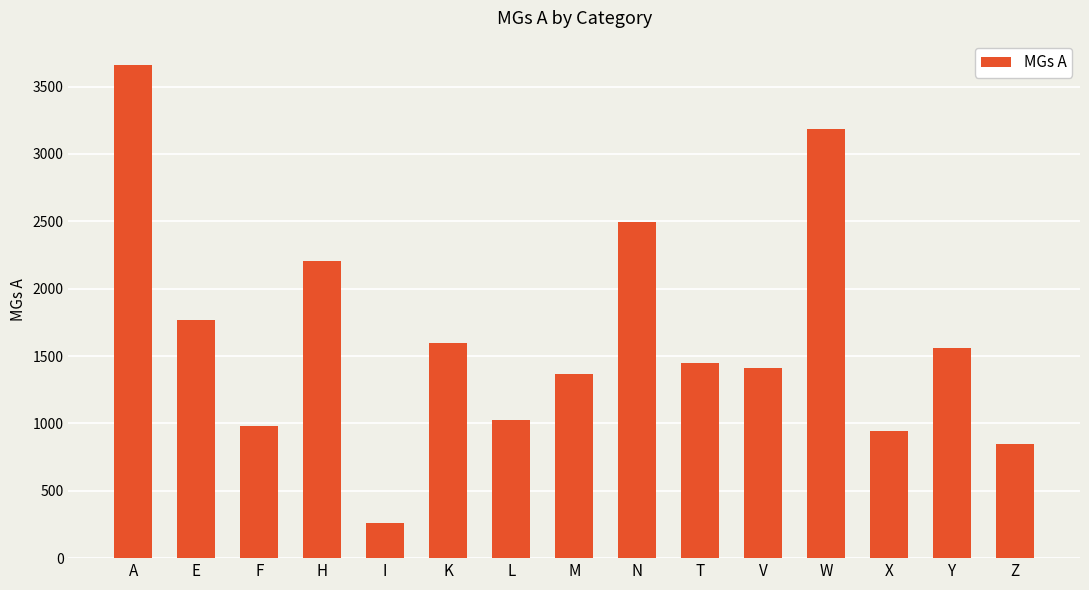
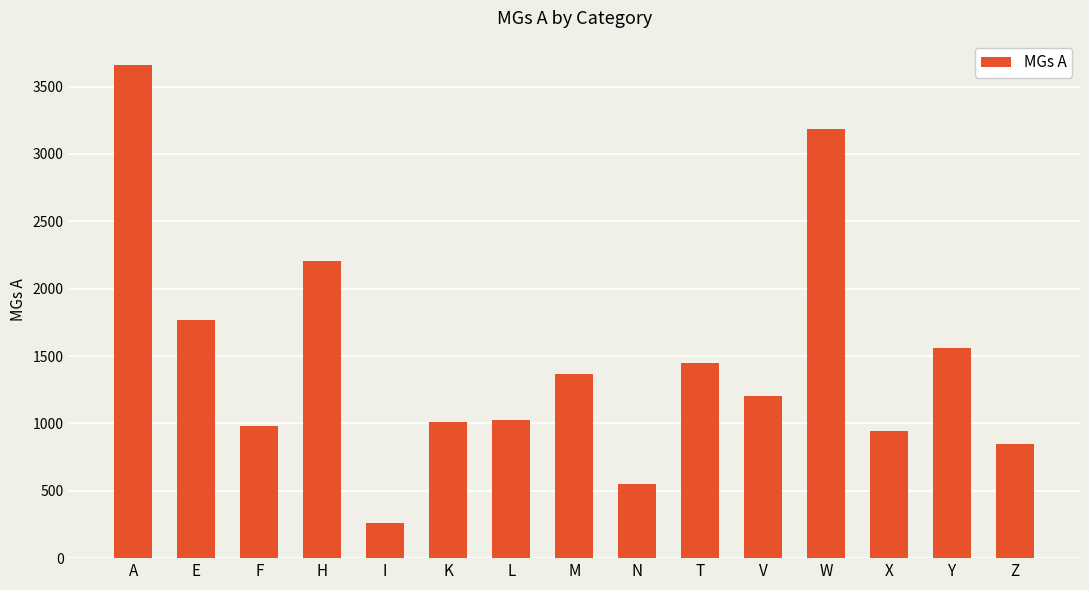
K: 1600 -> 1010
N: 2490 -> 550
V: 1410 -> 1210
